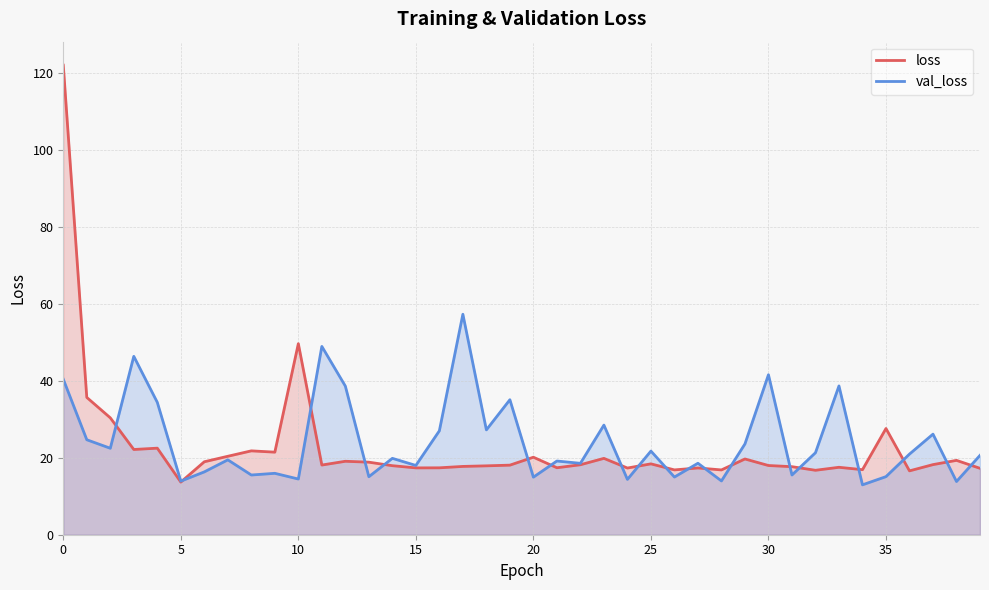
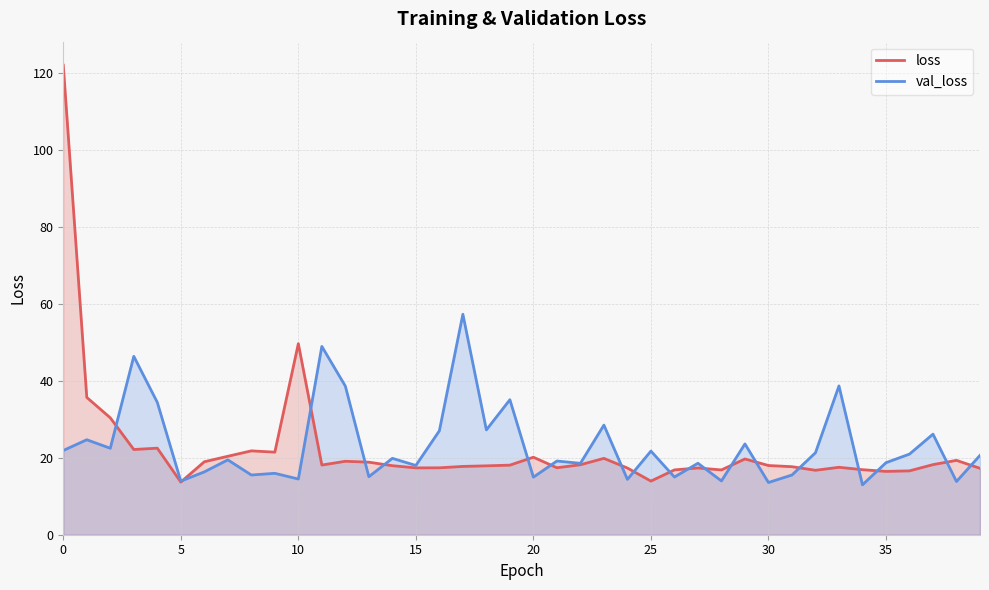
val_loss, 0: 40 -> 22
loss, 25: 18 -> 14
val_loss, 30: 42 -> 14
loss, 35: 28 -> 16
val_loss, 35: 15 -> 19
